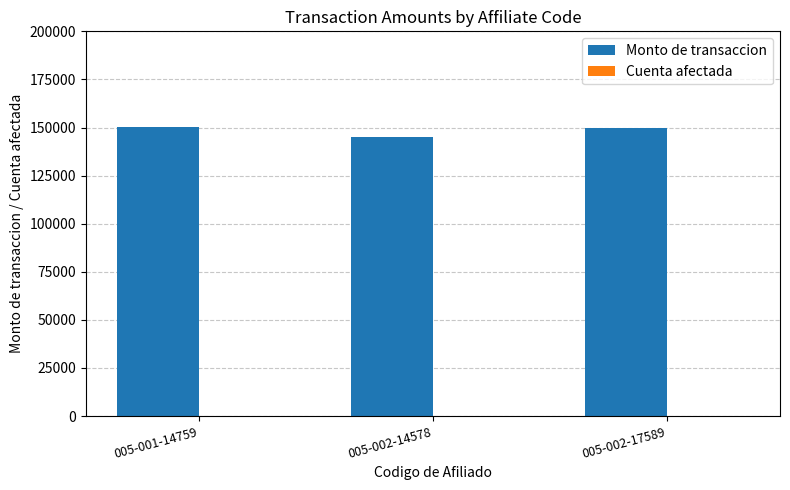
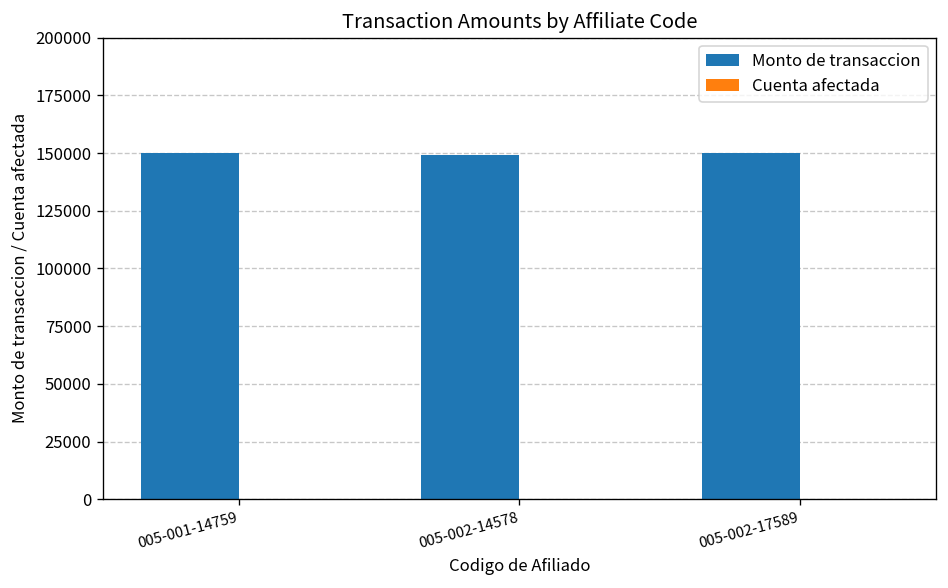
Monto de transaccion, 005-002-14578: 145000 -> 149000
